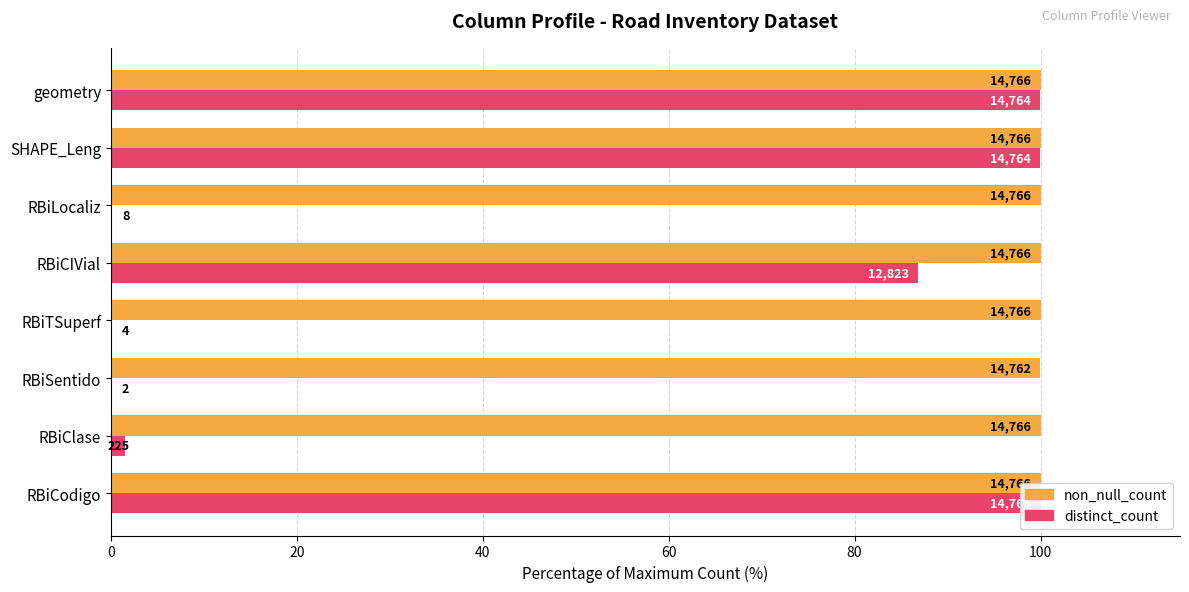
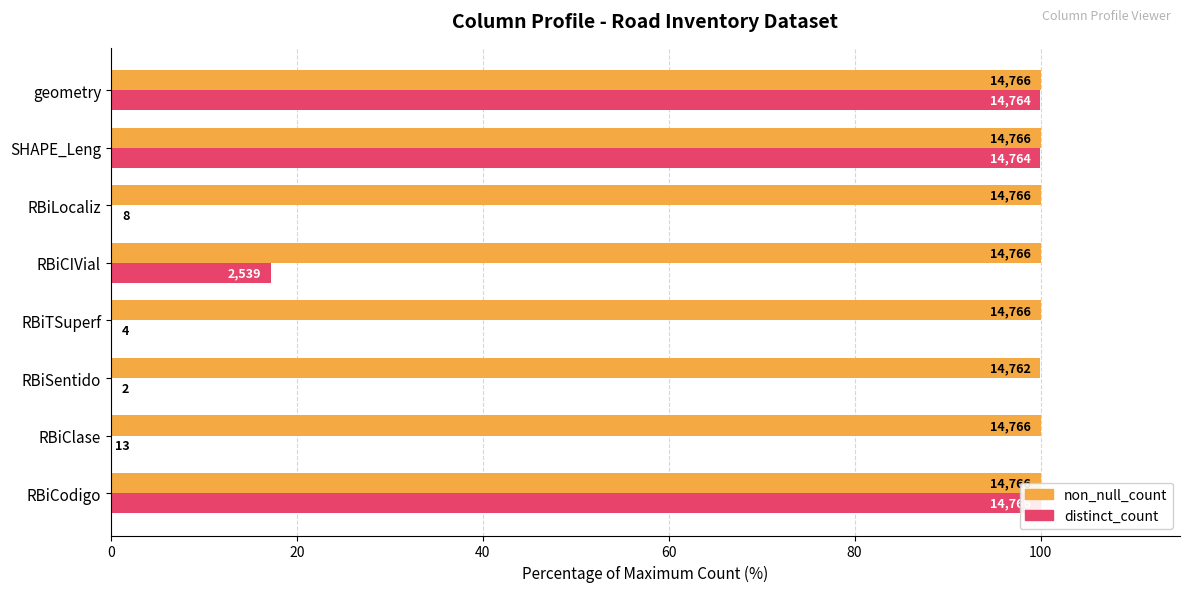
distinct_count, RBiCIVial: 12,823 -> 2,539
distinct_count, RBiClase: 225 -> 13
